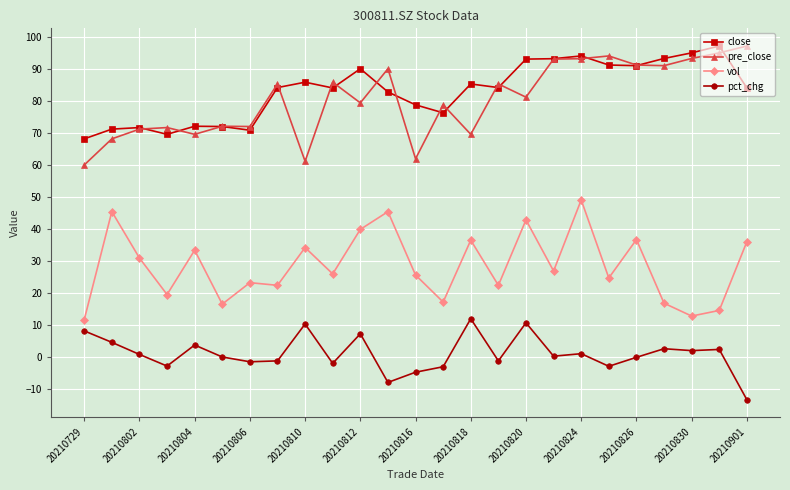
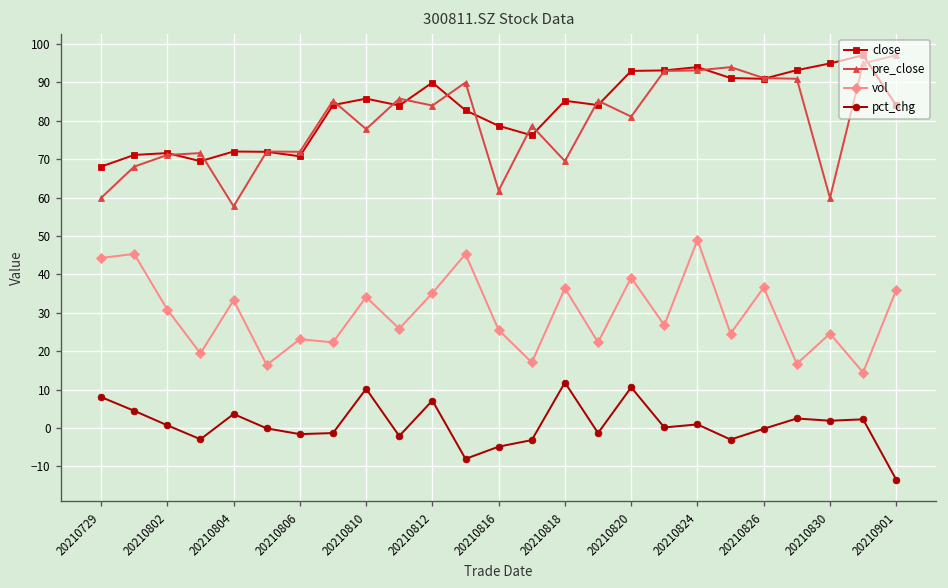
vol, 20210729: 12 -> 44
pre_close, 20210804: 69 -> 58
pre_close, 20210810: 61 -> 78
pre_close, 20210812: 79 -> 84
vol, 20210812: 40 -> 35
vol, 20210820: 43 -> 39
pre_close, 20210830: 93 -> 60
vol, 20210830: 13 -> 25
